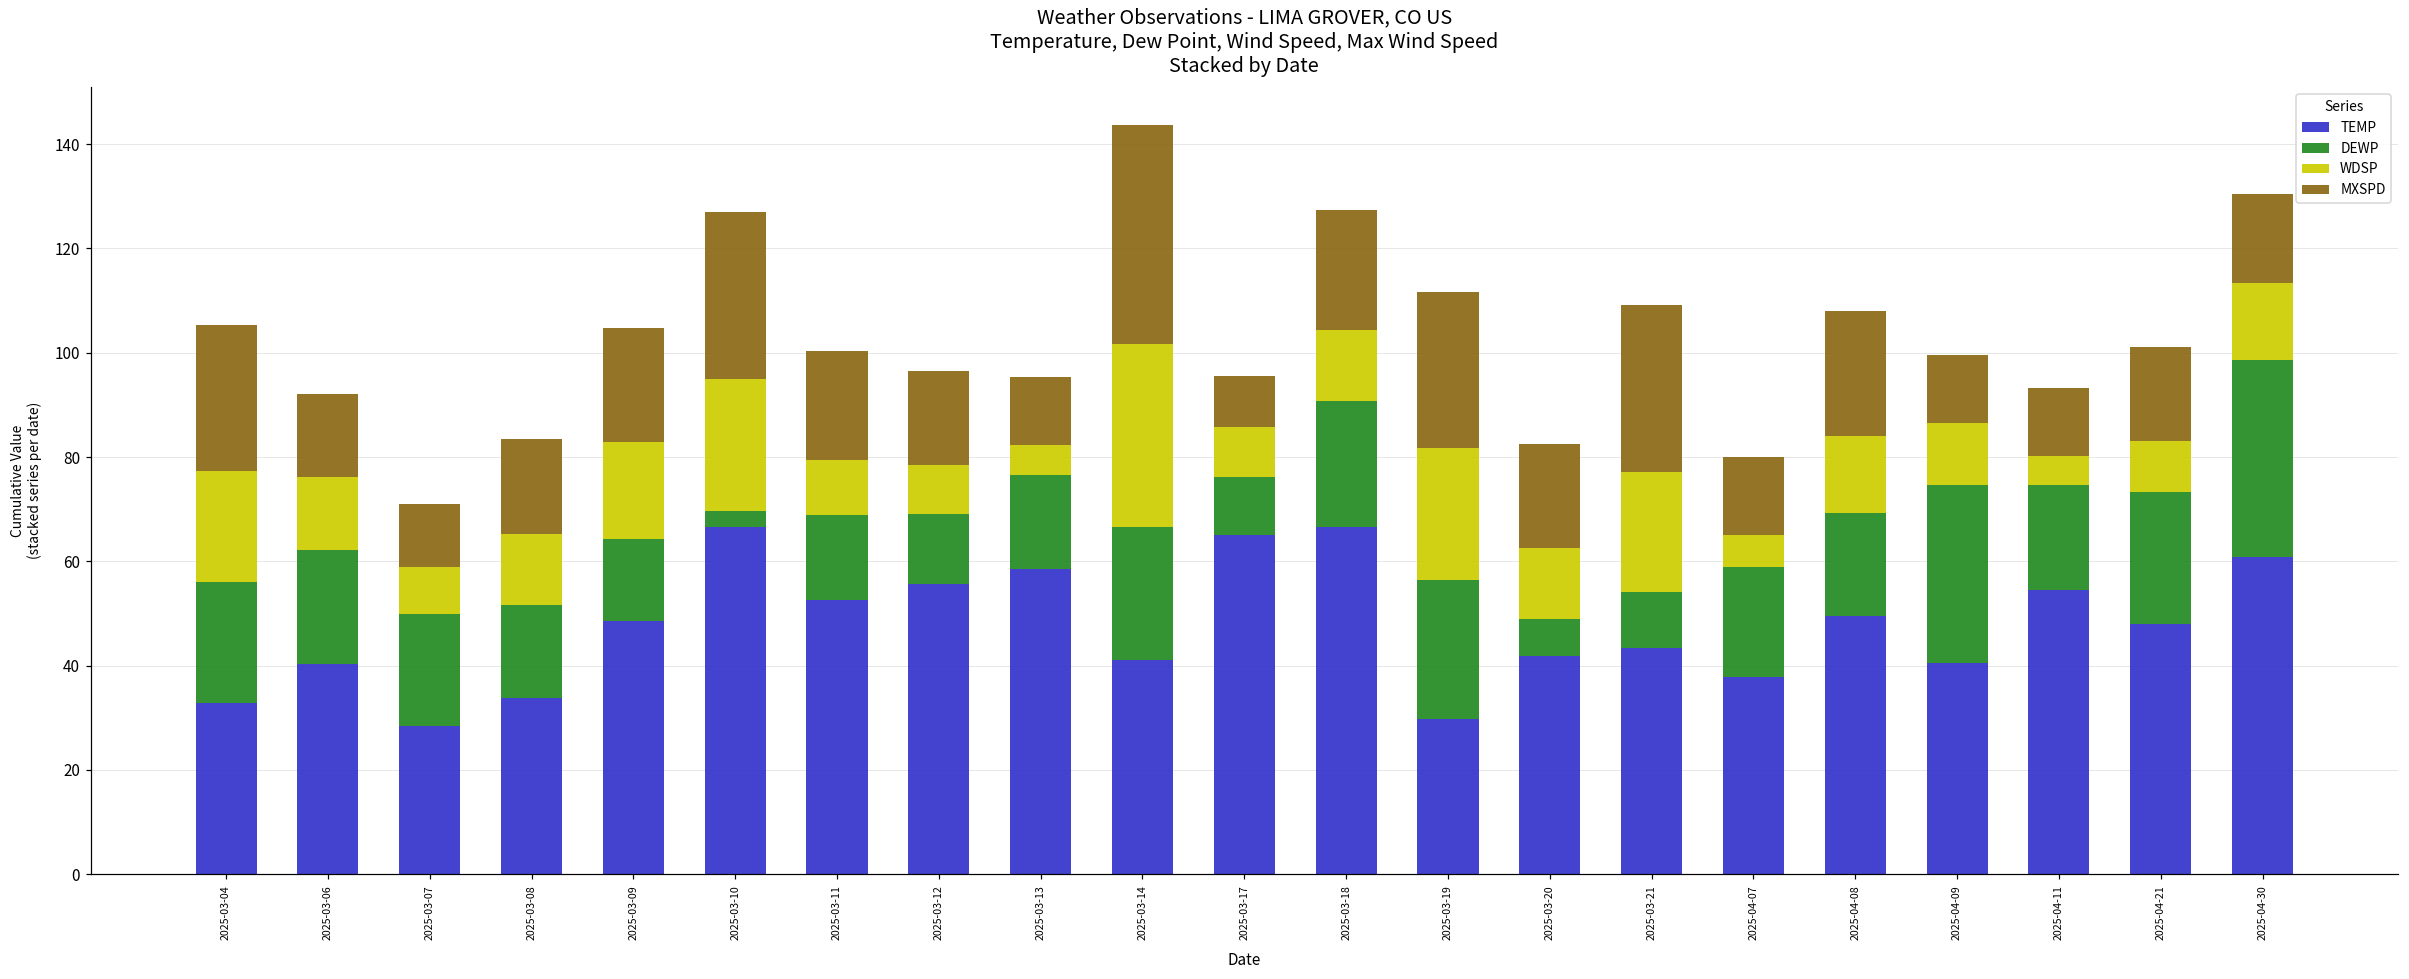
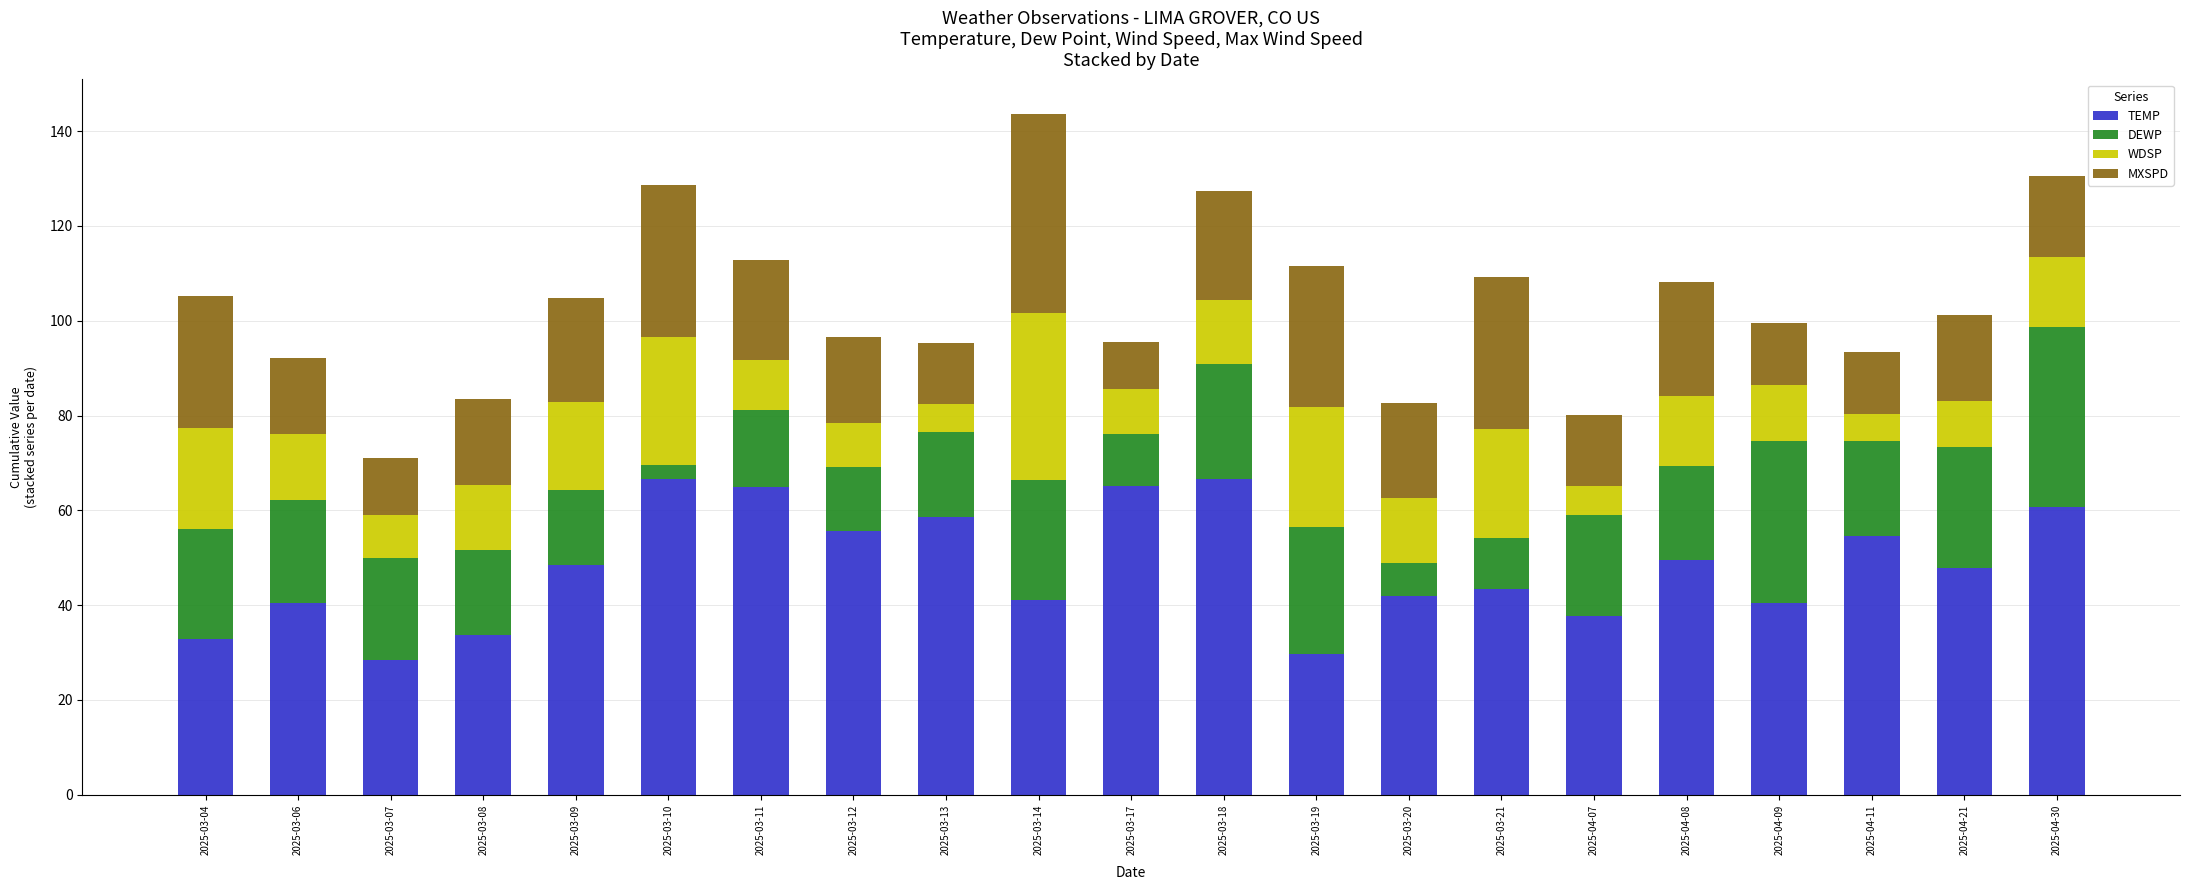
WDSP, 2025-03-10: 25 -> 27
TEMP, 2025-03-11: 53 -> 65
